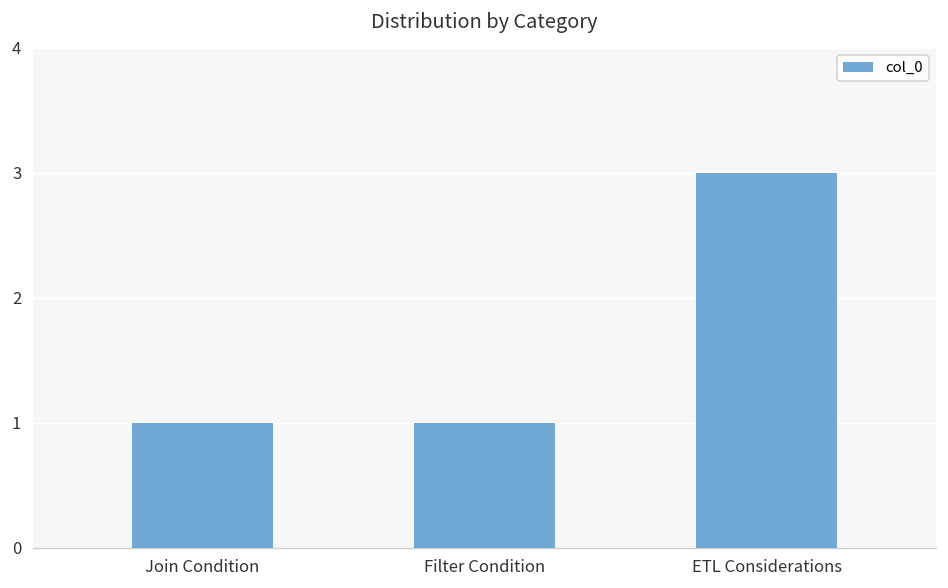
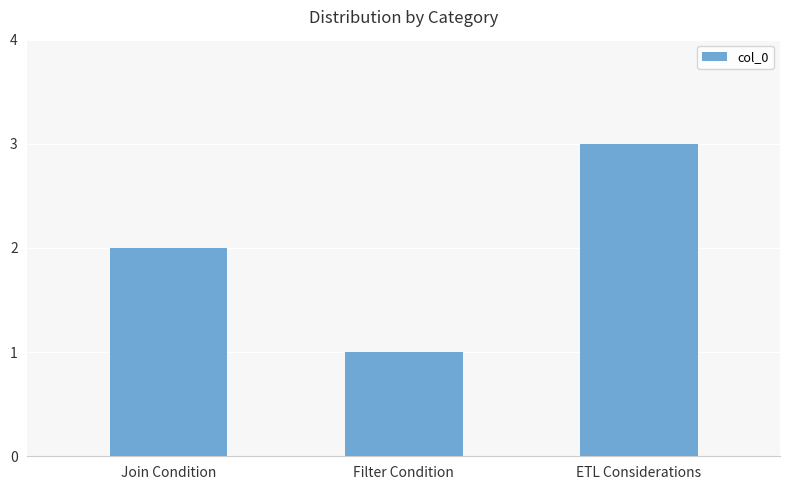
Join Condition: 1 -> 2
